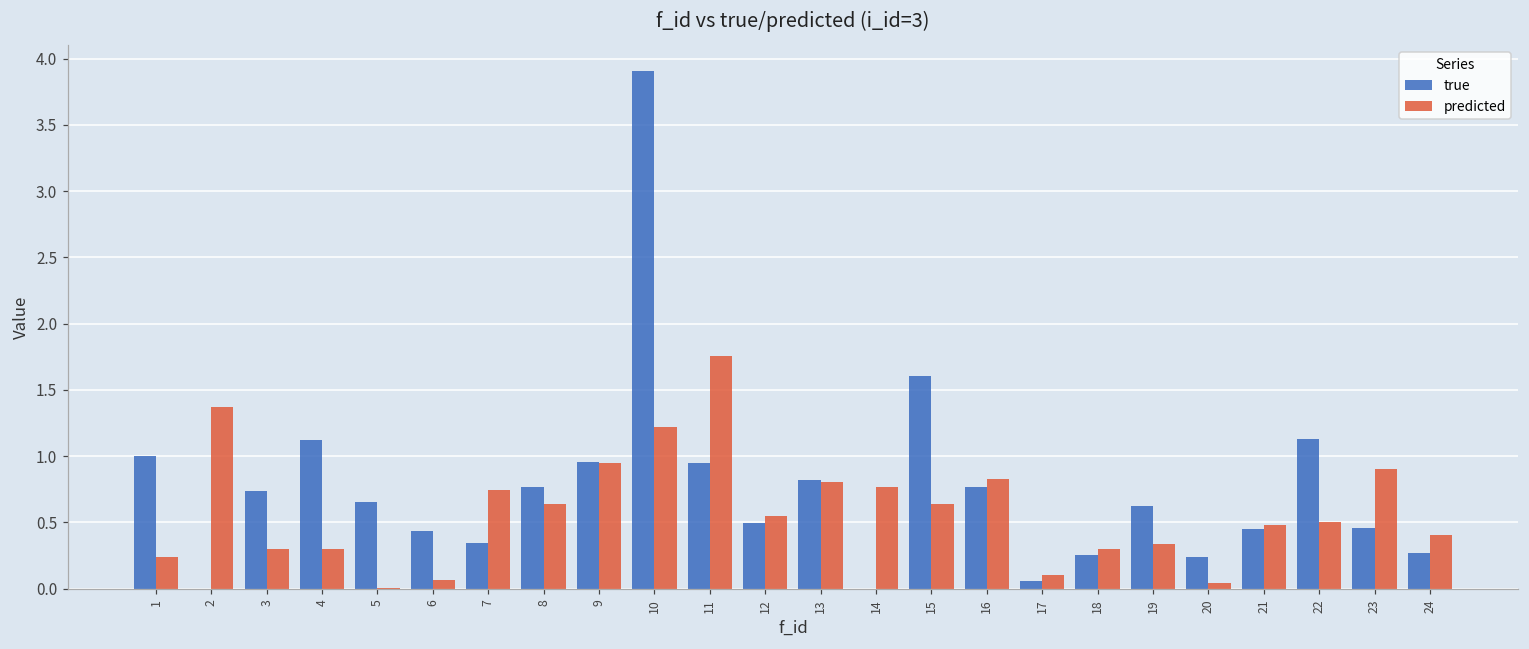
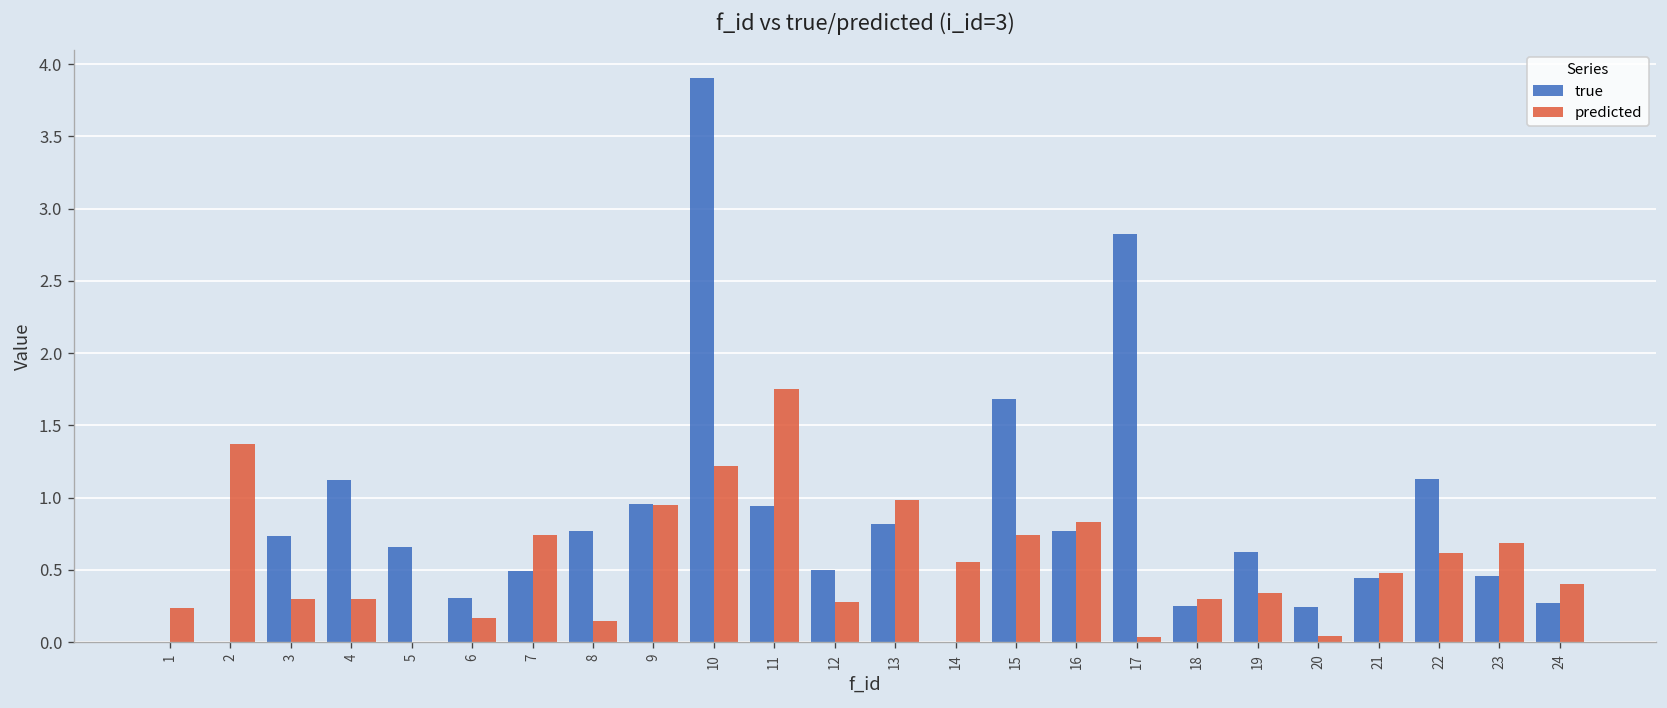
true, 1: 1 -> 0
true, 6: 0.44 -> 0.31
predicted, 6: 0.06 -> 0.17
true, 7: 0.34 -> 0.49
predicted, 8: 0.64 -> 0.15
predicted, 12: 0.55 -> 0.28
predicted, 13: 0.80 -> 0.98
predicted, 14: 0.77 -> 0.55
true, 15: 1.61 -> 1.68
predicted, 15: 0.64 -> 0.74
true, 17: 0.06 -> 2.82
predicted, 17: 0.11 -> 0.04
predicted, 22: 0.51 -> 0.62
predicted, 23: 0.90 -> 0.68
